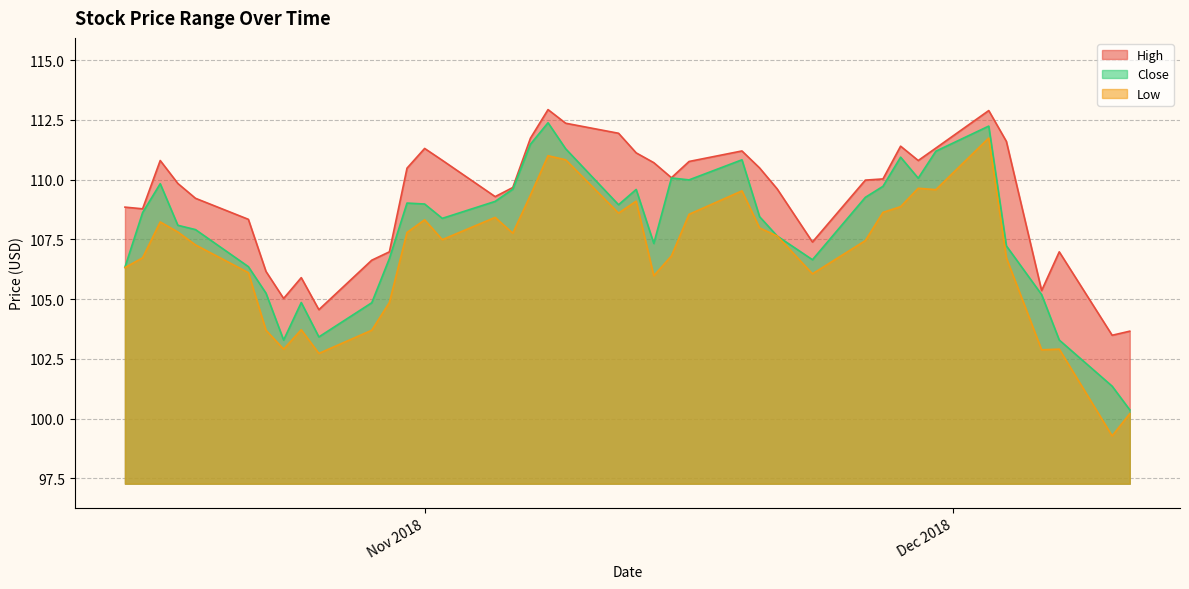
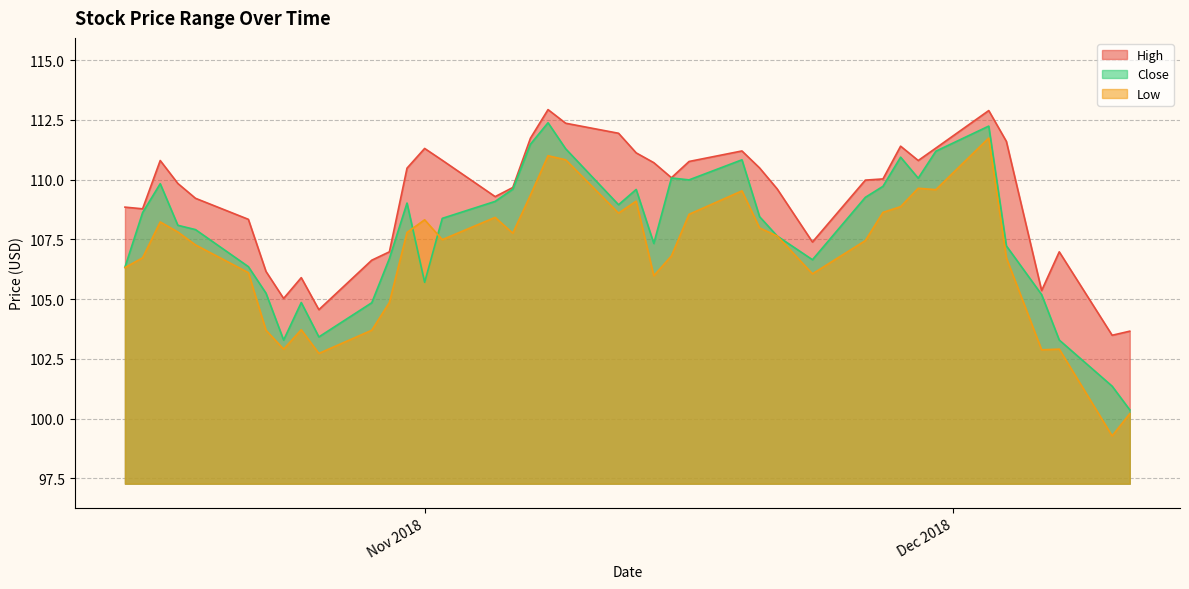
Close, Nov 2018: 109.0 -> 105.7
